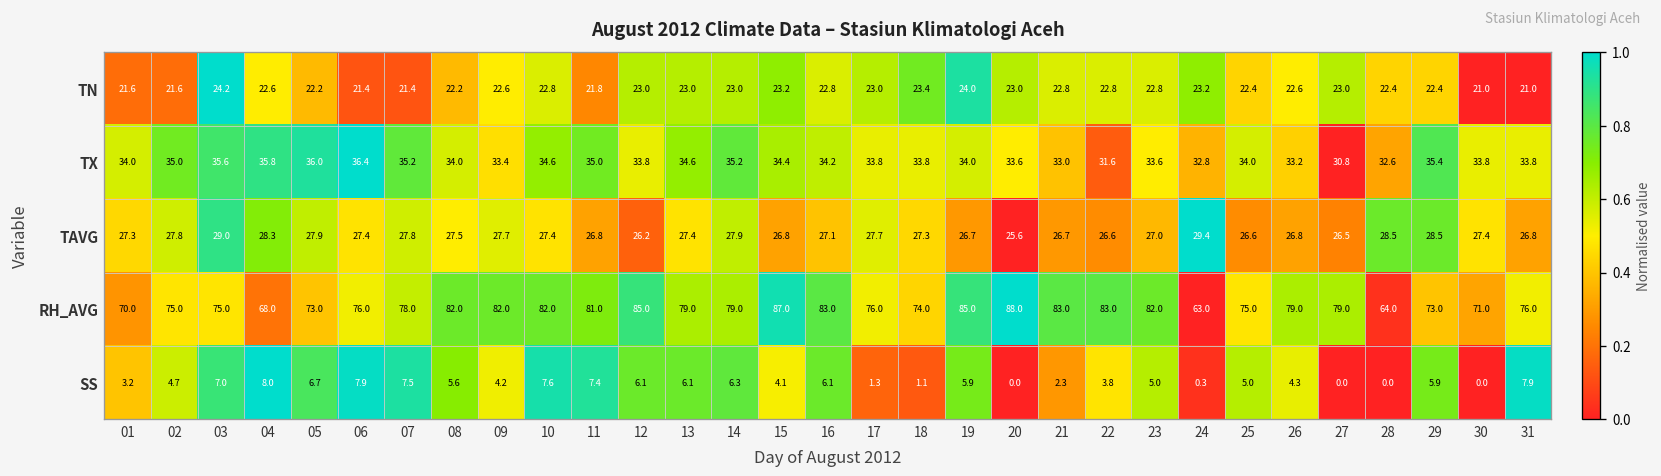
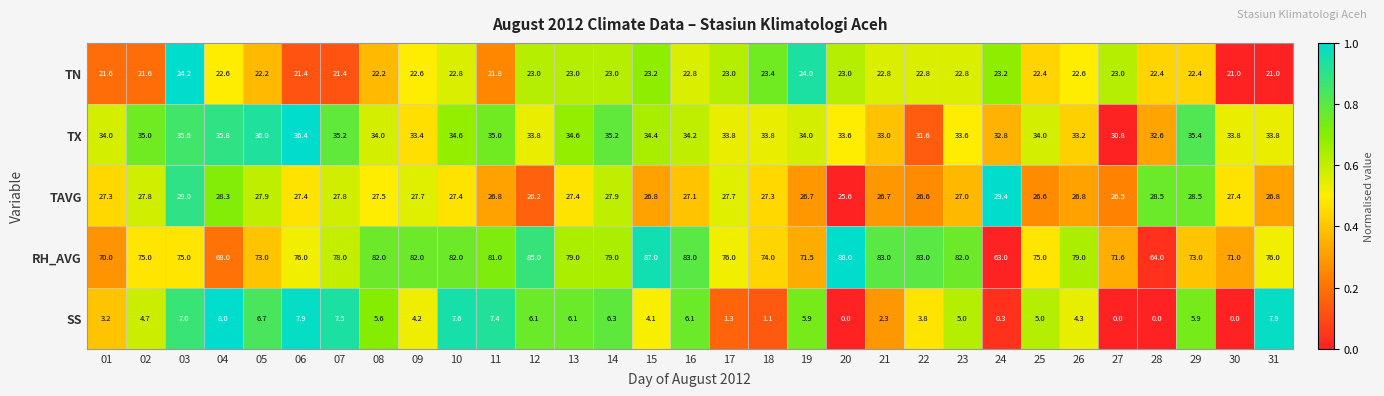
RH_AVG, 19: 85.0 -> 71.5
RH_AVG, 27: 79.0 -> 71.6
